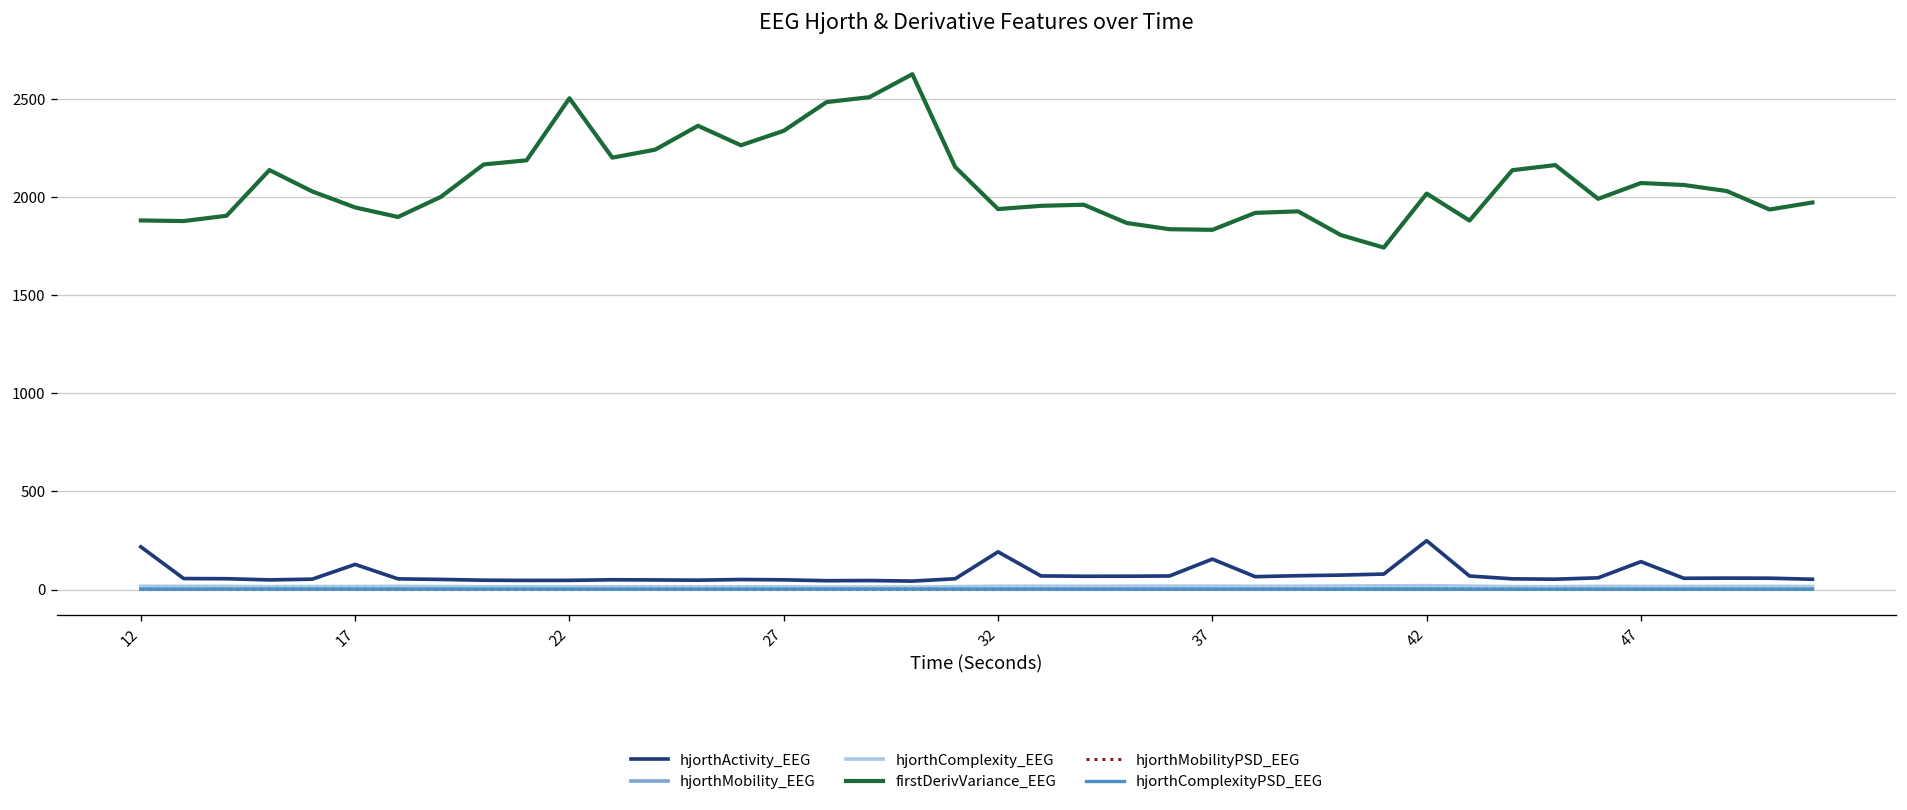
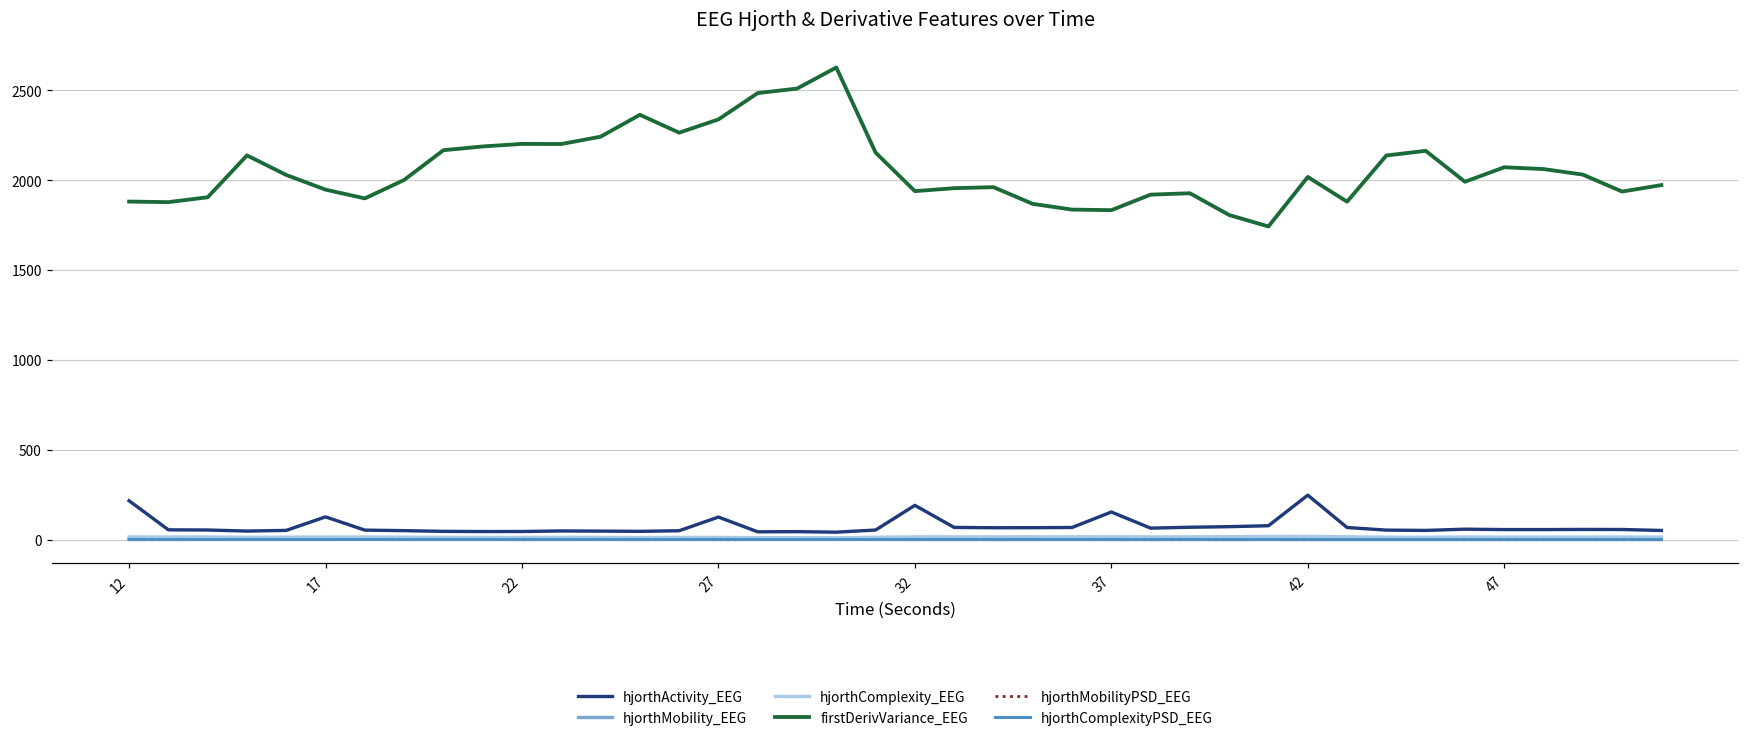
firstDerivVariance_EEG, 22: 2500 -> 2200
hjorthActivity_EEG, 27: 50 -> 130
hjorthActivity_EEG, 47: 140 -> 60
